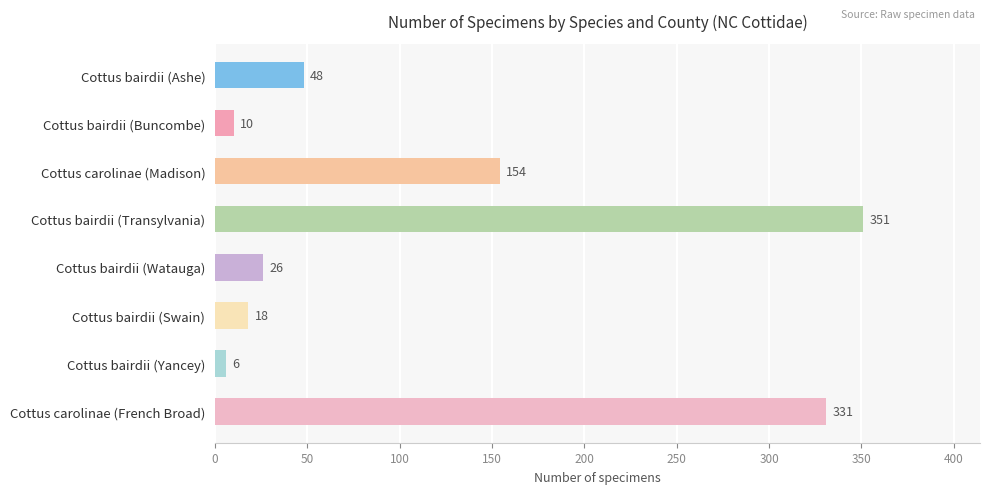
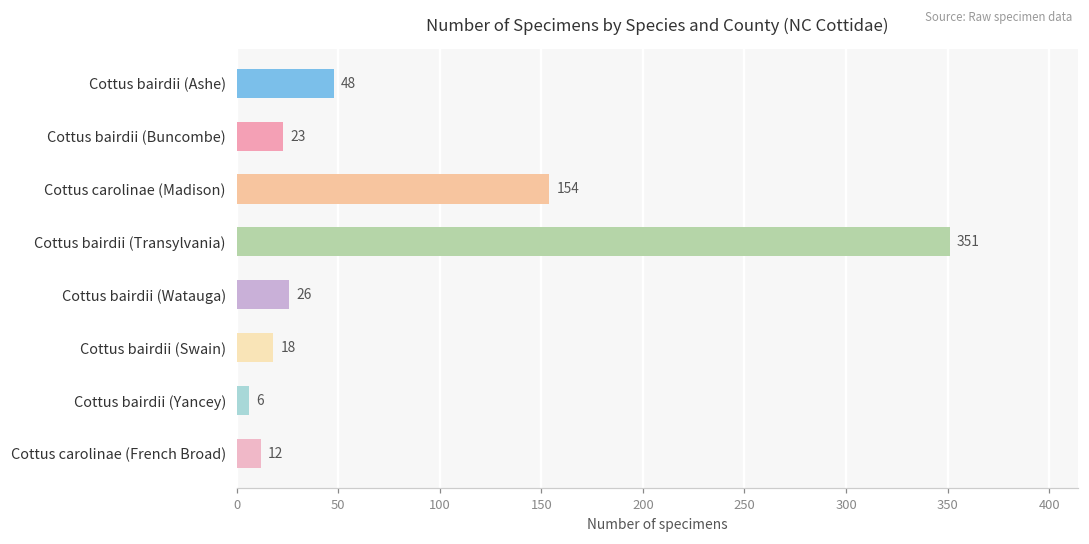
Cottus bairdii (Buncombe): 10 -> 23
Cottus carolinae (French Broad): 331 -> 12
